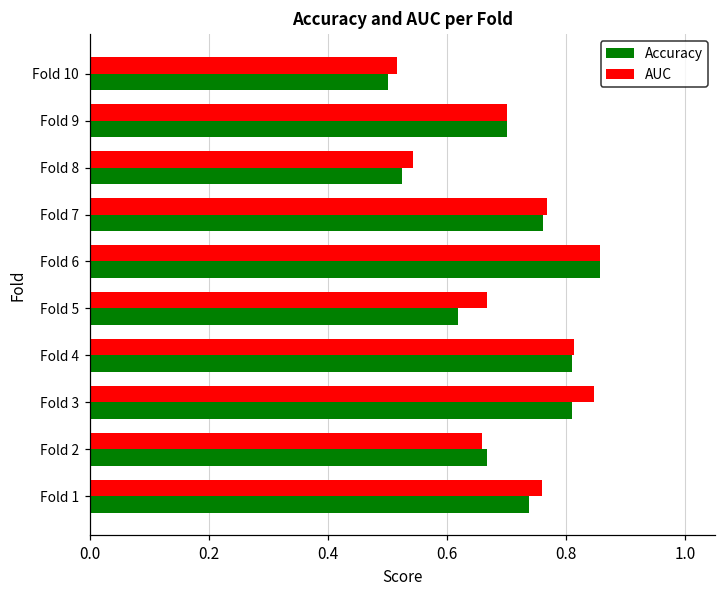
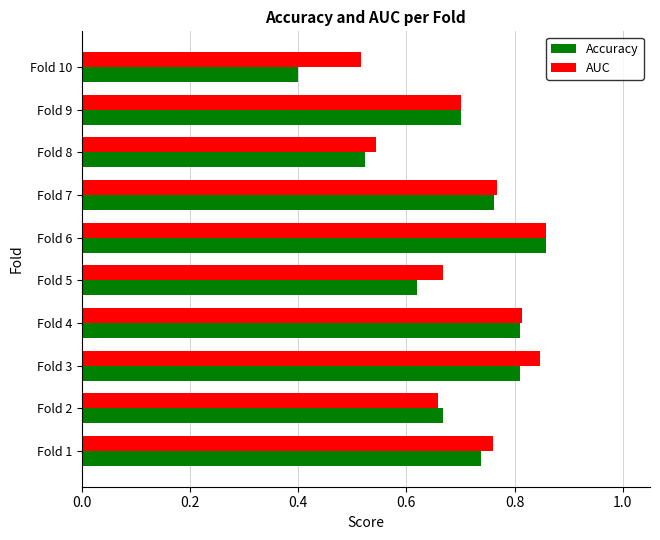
Accuracy, Fold 10: 0.5 -> 0.4
